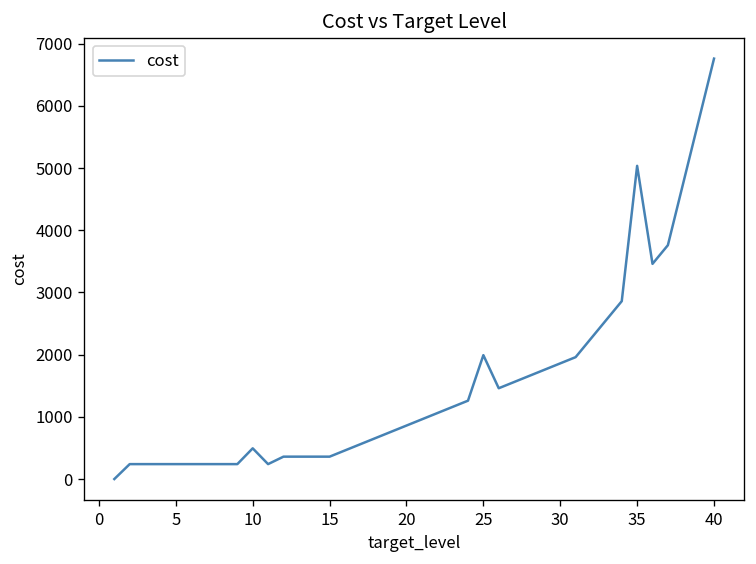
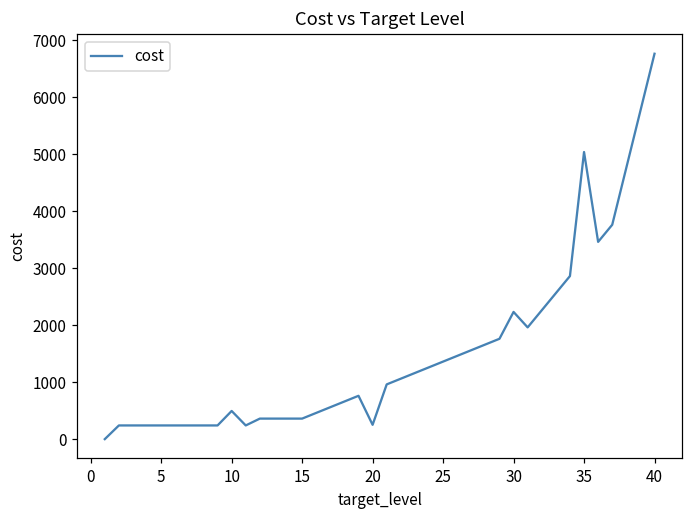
20: 900 -> 300
25: 2000 -> 1400
30: 1900 -> 2200
